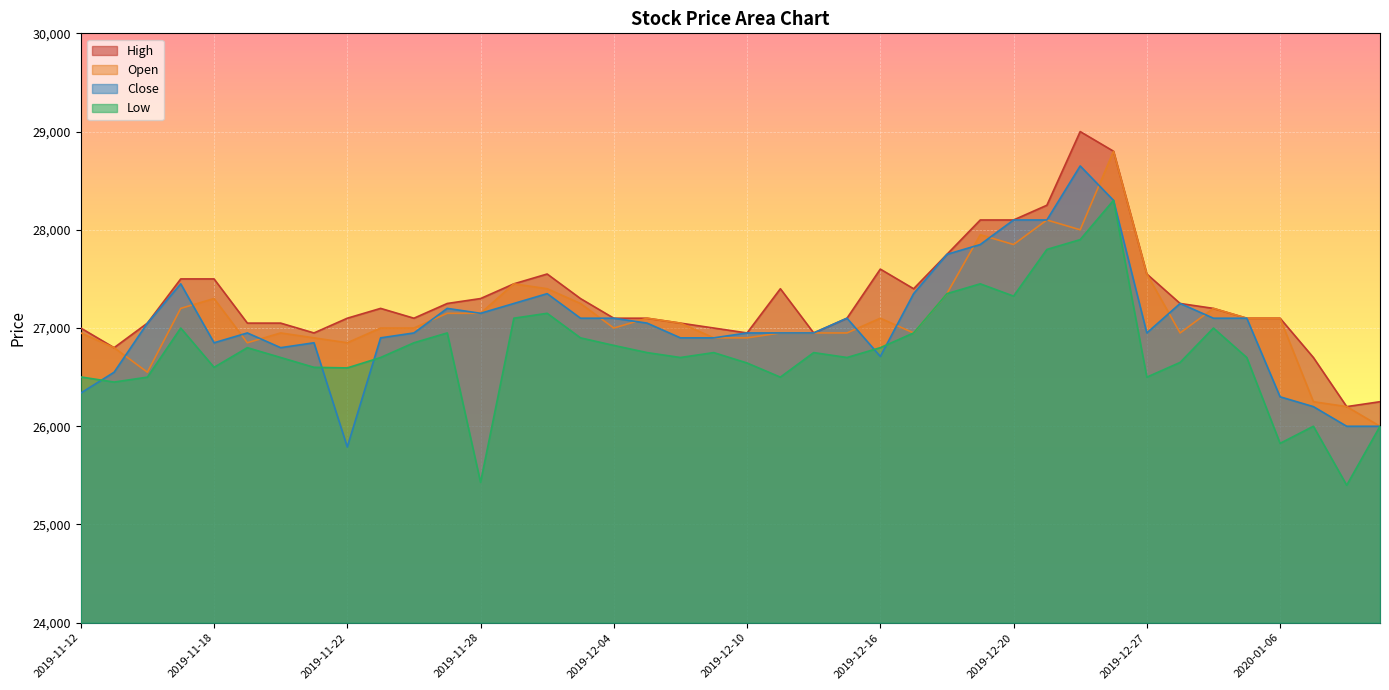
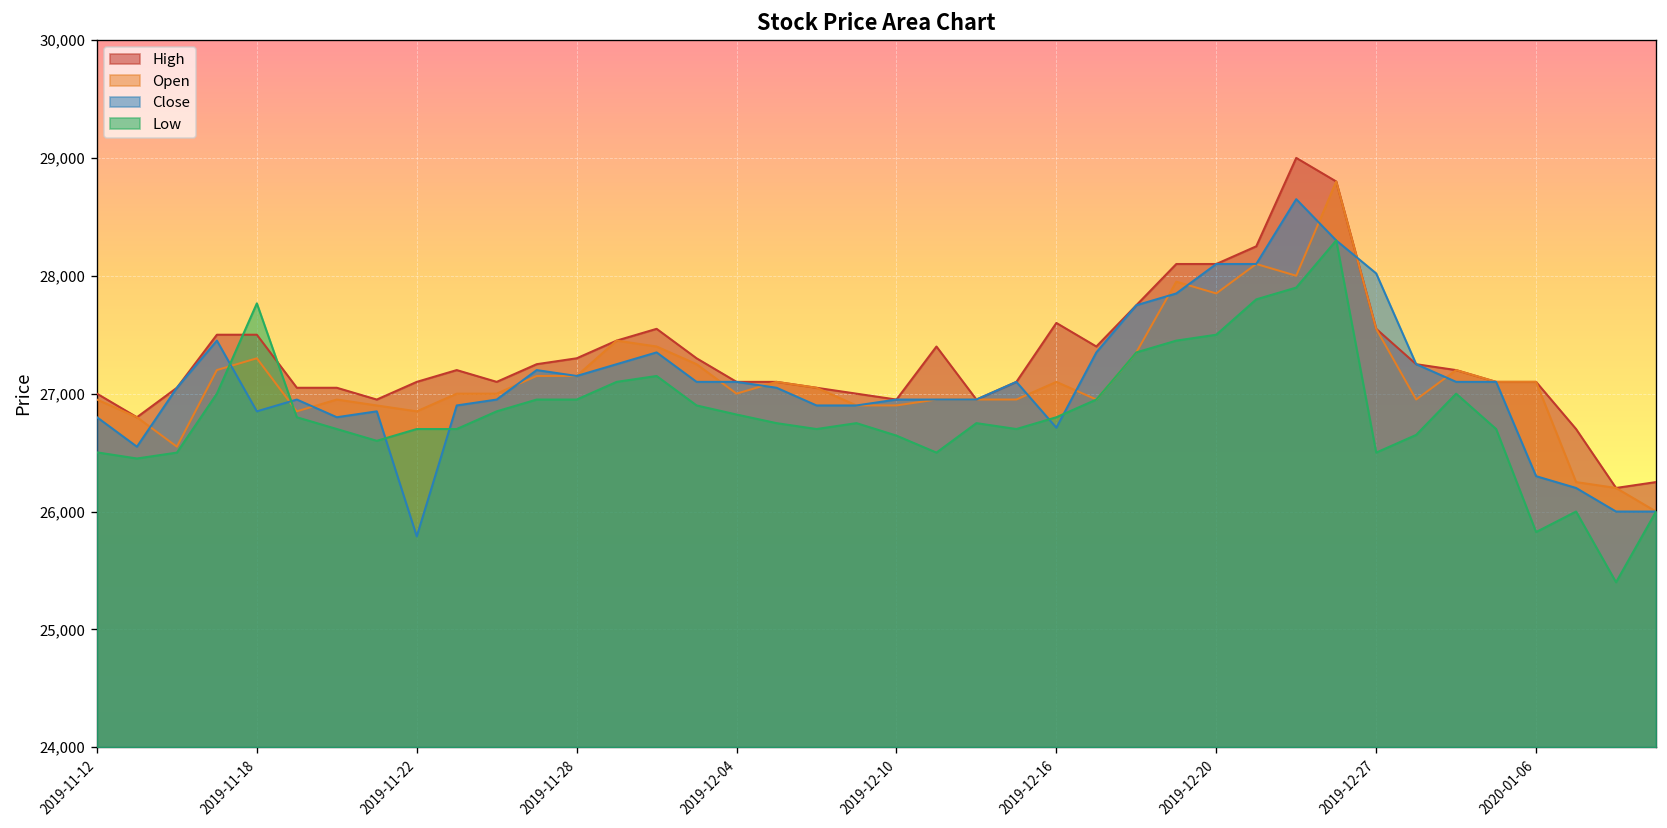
Close, 2019-11-12: 26,300 -> 26,800
Low, 2019-11-18: 26,600 -> 27,800
Low, 2019-11-22: 26,600 -> 26,700
Low, 2019-11-28: 25,400 -> 27,000
Low, 2019-12-20: 27,300 -> 27,500
Close, 2019-12-27: 27,000 -> 28,000
